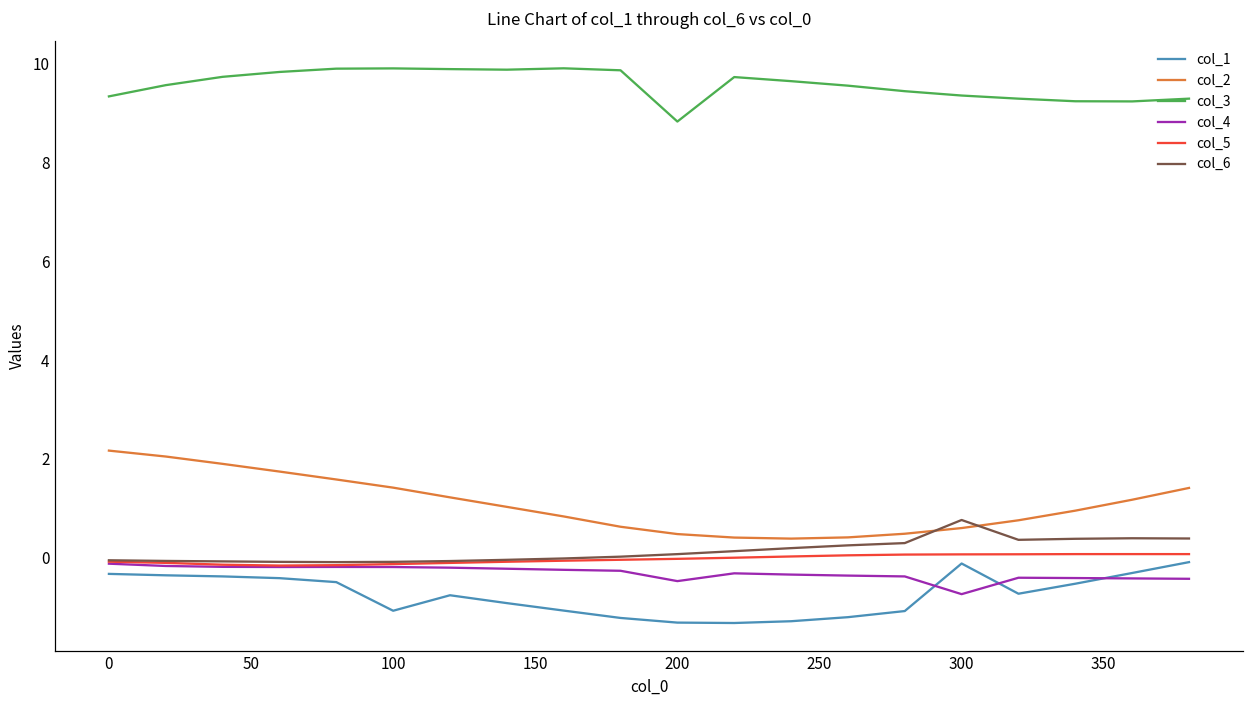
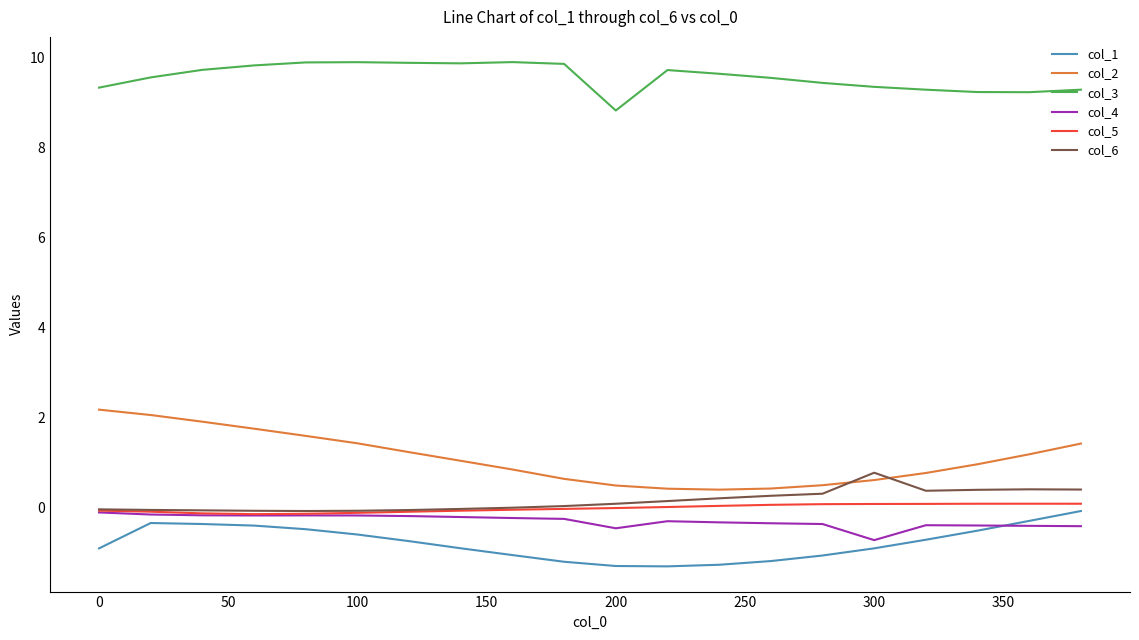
col_1, 0: -0.3 -> -0.9
col_1, 100: -1.1 -> -0.6
col_1, 300: -0.1 -> -0.9
